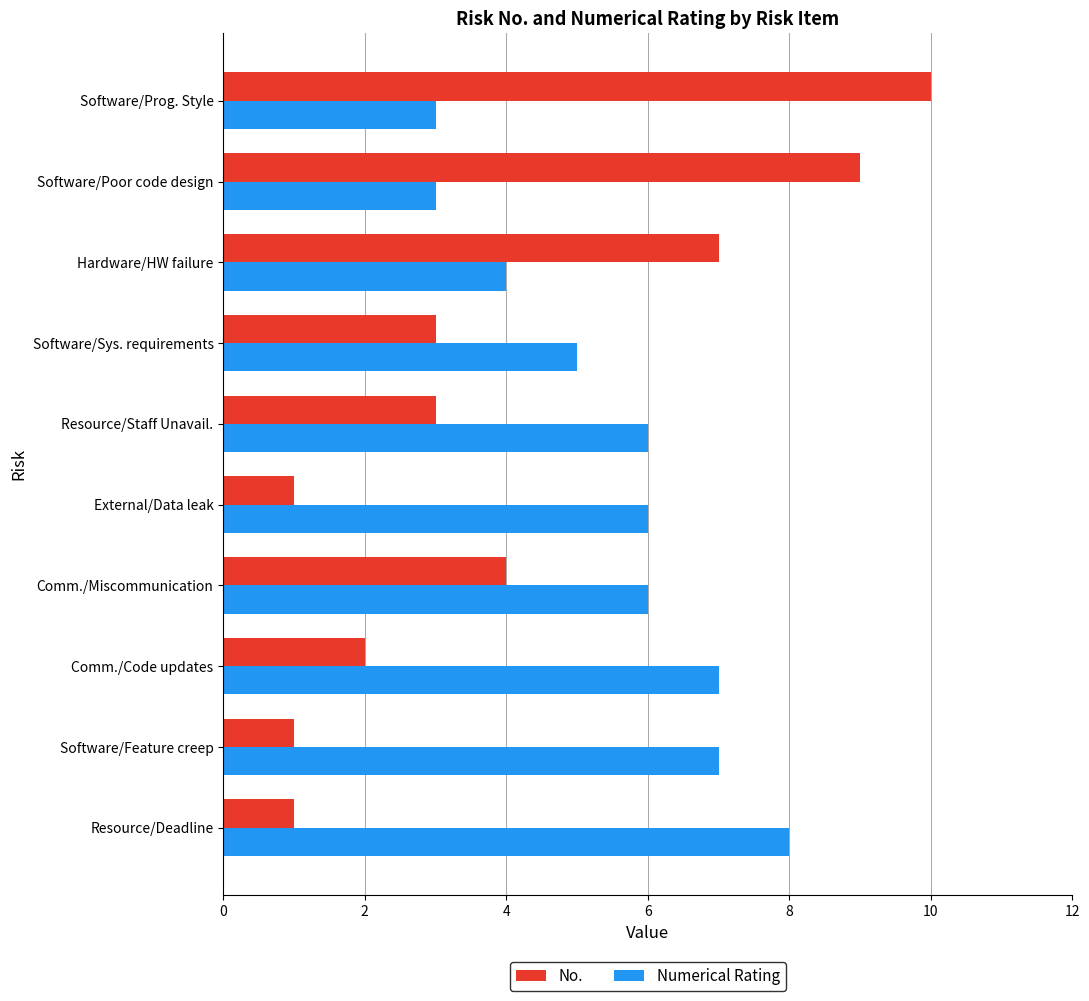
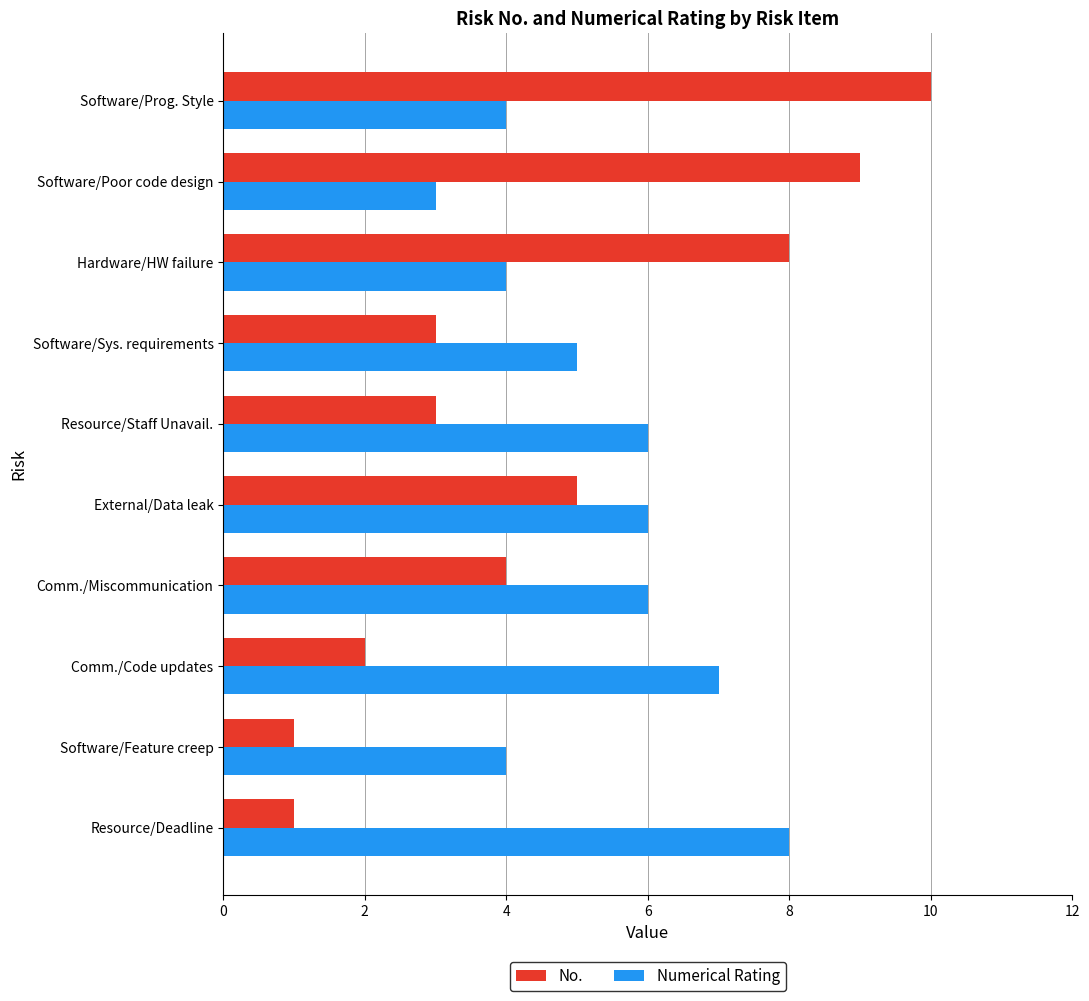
Numerical Rating, Software/Prog. Style: 3 -> 4
No., Hardware/HW failure: 7 -> 8
No., External/Data leak: 1 -> 5
Numerical Rating, Software/Feature creep: 7 -> 4
